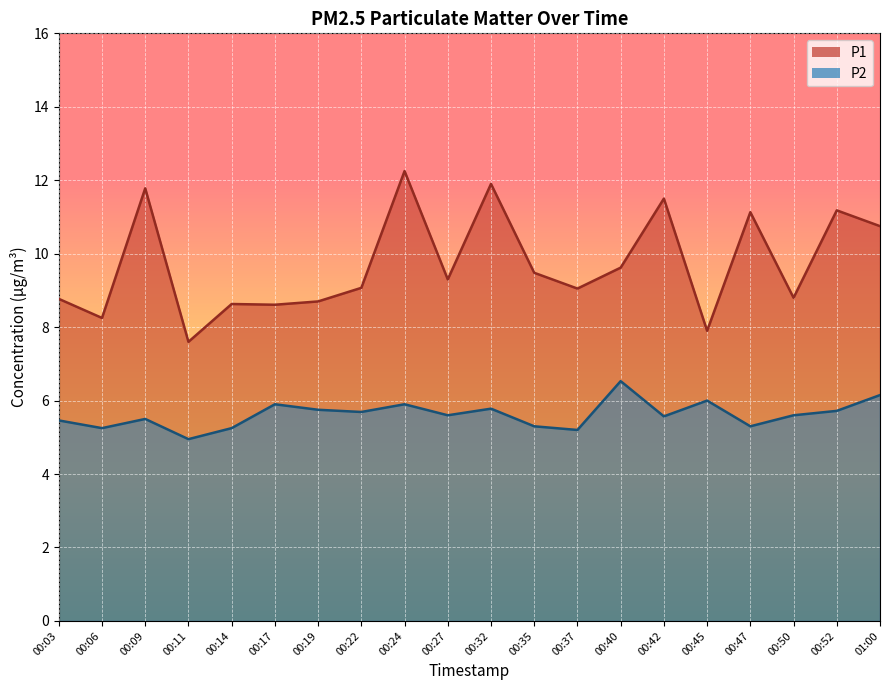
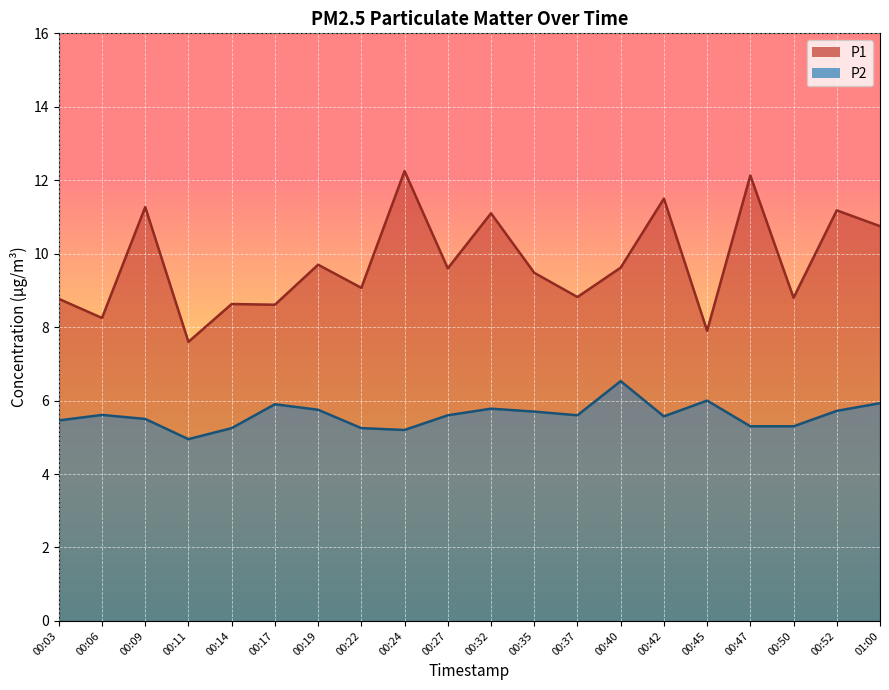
P2, 00:06: 5.3 -> 5.6
P1, 00:09: 11.8 -> 11.3
P1, 00:19: 8.7 -> 9.7
P2, 00:22: 5.7 -> 5.3
P2, 00:24: 5.9 -> 5.2
P1, 00:27: 9.3 -> 9.6
P1, 00:32: 11.9 -> 11.1
P2, 00:35: 5.3 -> 5.7
P1, 00:37: 9.1 -> 8.8
P2, 00:37: 5.2 -> 5.6
P1, 00:47: 11.1 -> 12.1
P2, 00:50: 5.6 -> 5.3
P2, 01:00: 6.2 -> 5.9
